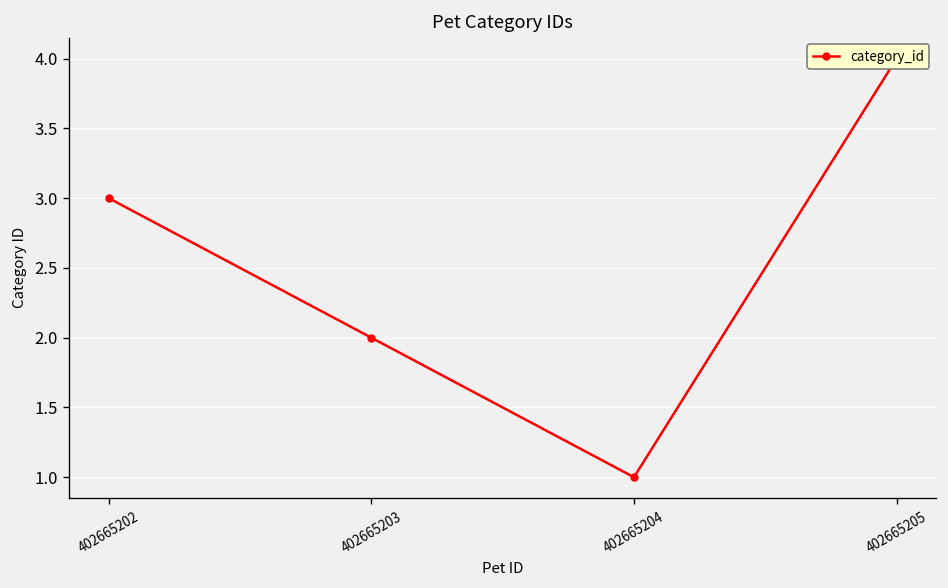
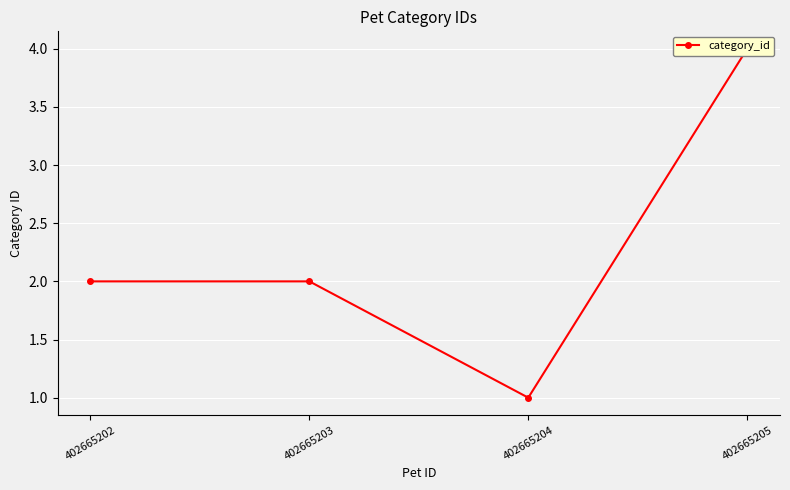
402665202: 3 -> 2
